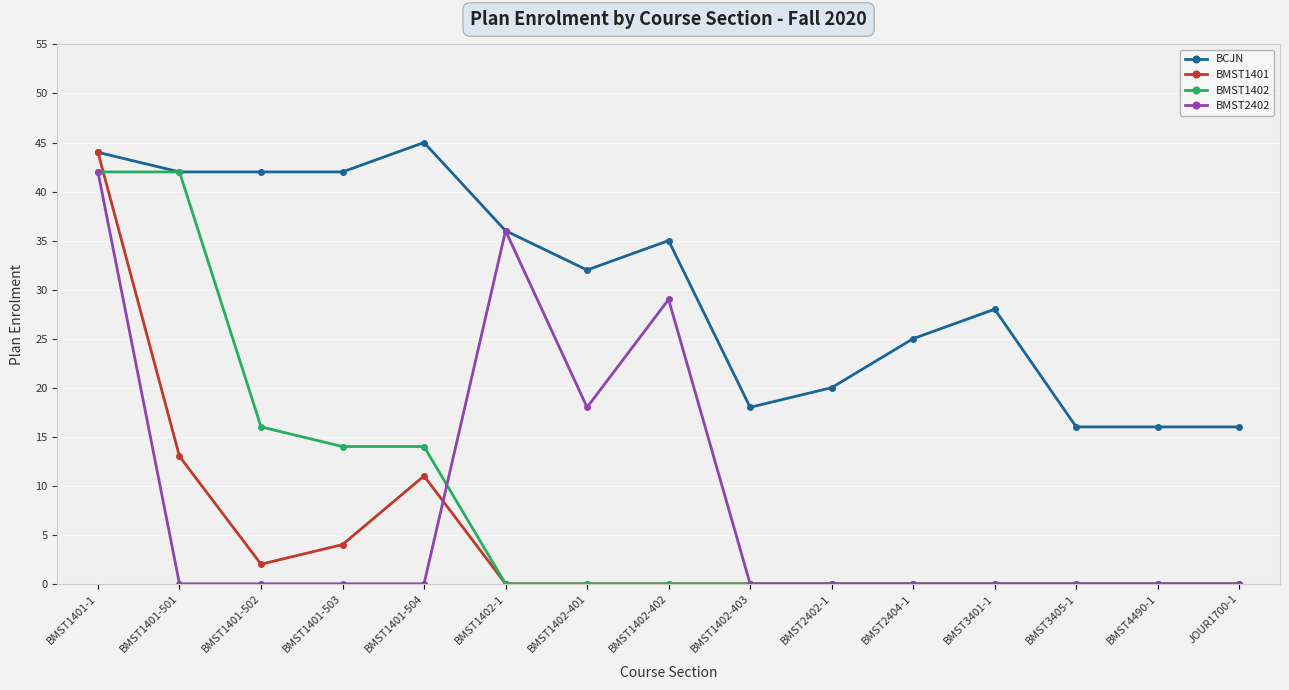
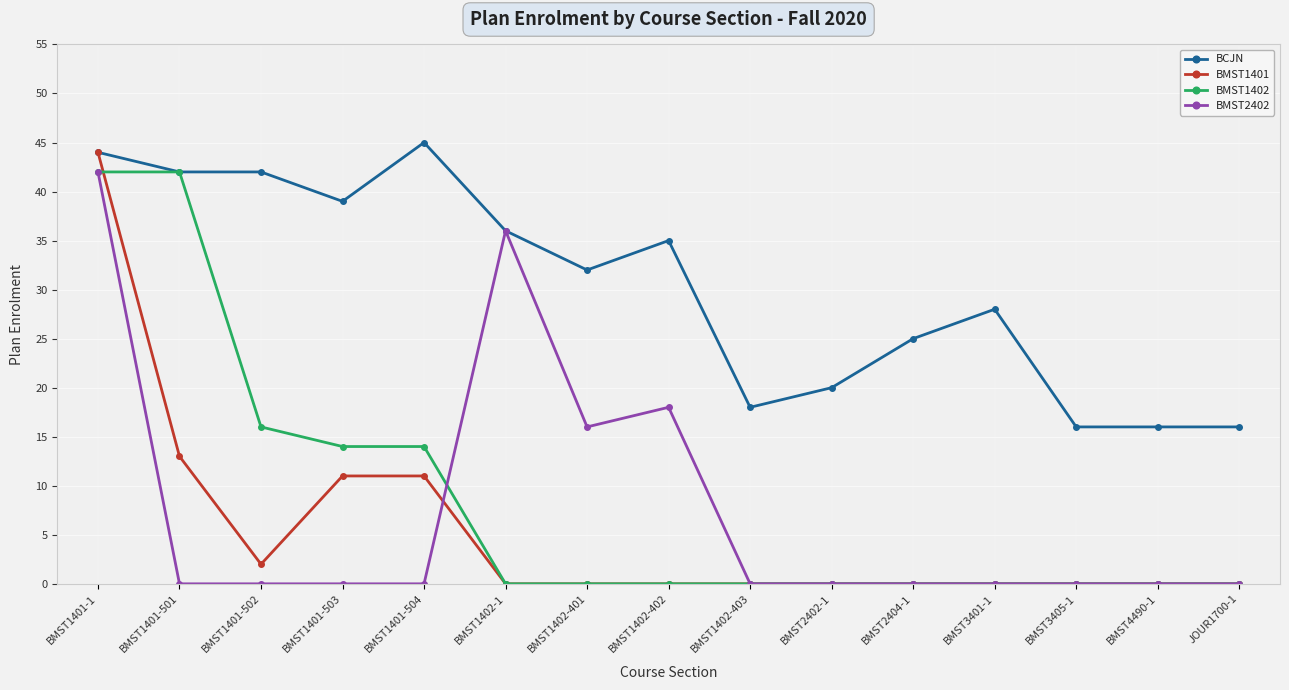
BCJN, BMST1401-503: 42 -> 39
BMST1401, BMST1401-503: 4 -> 11
BMST2402, BMST1402-401: 18 -> 16
BMST2402, BMST1402-402: 29 -> 18
